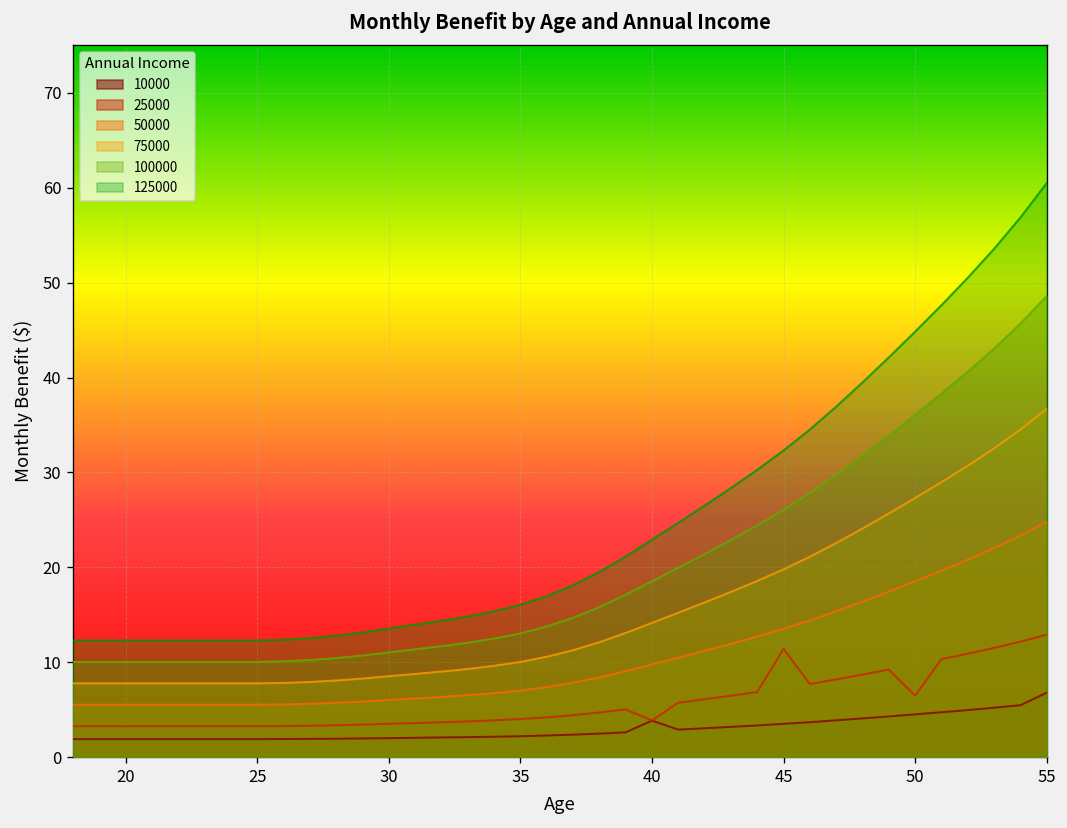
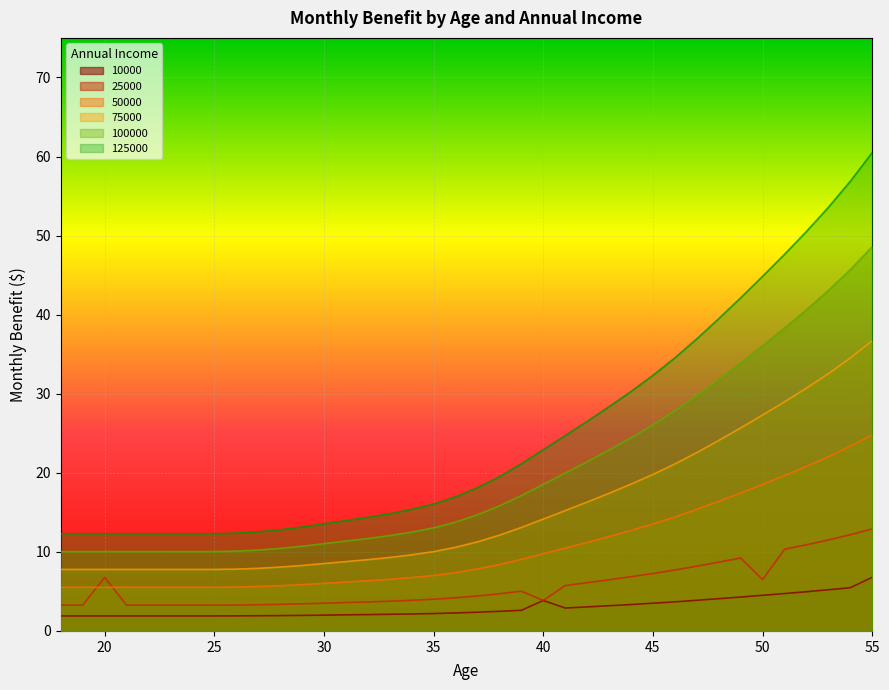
25000, 20: 3 -> 7
25000, 45: 11 -> 7
